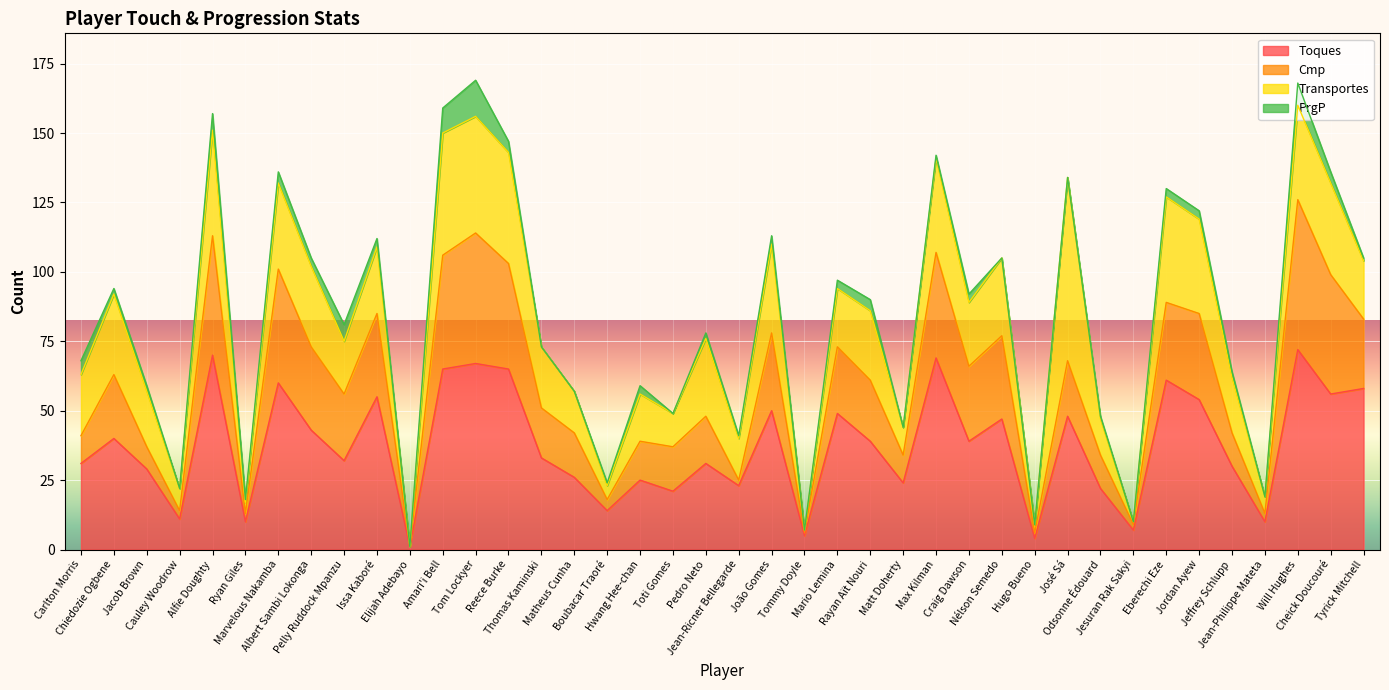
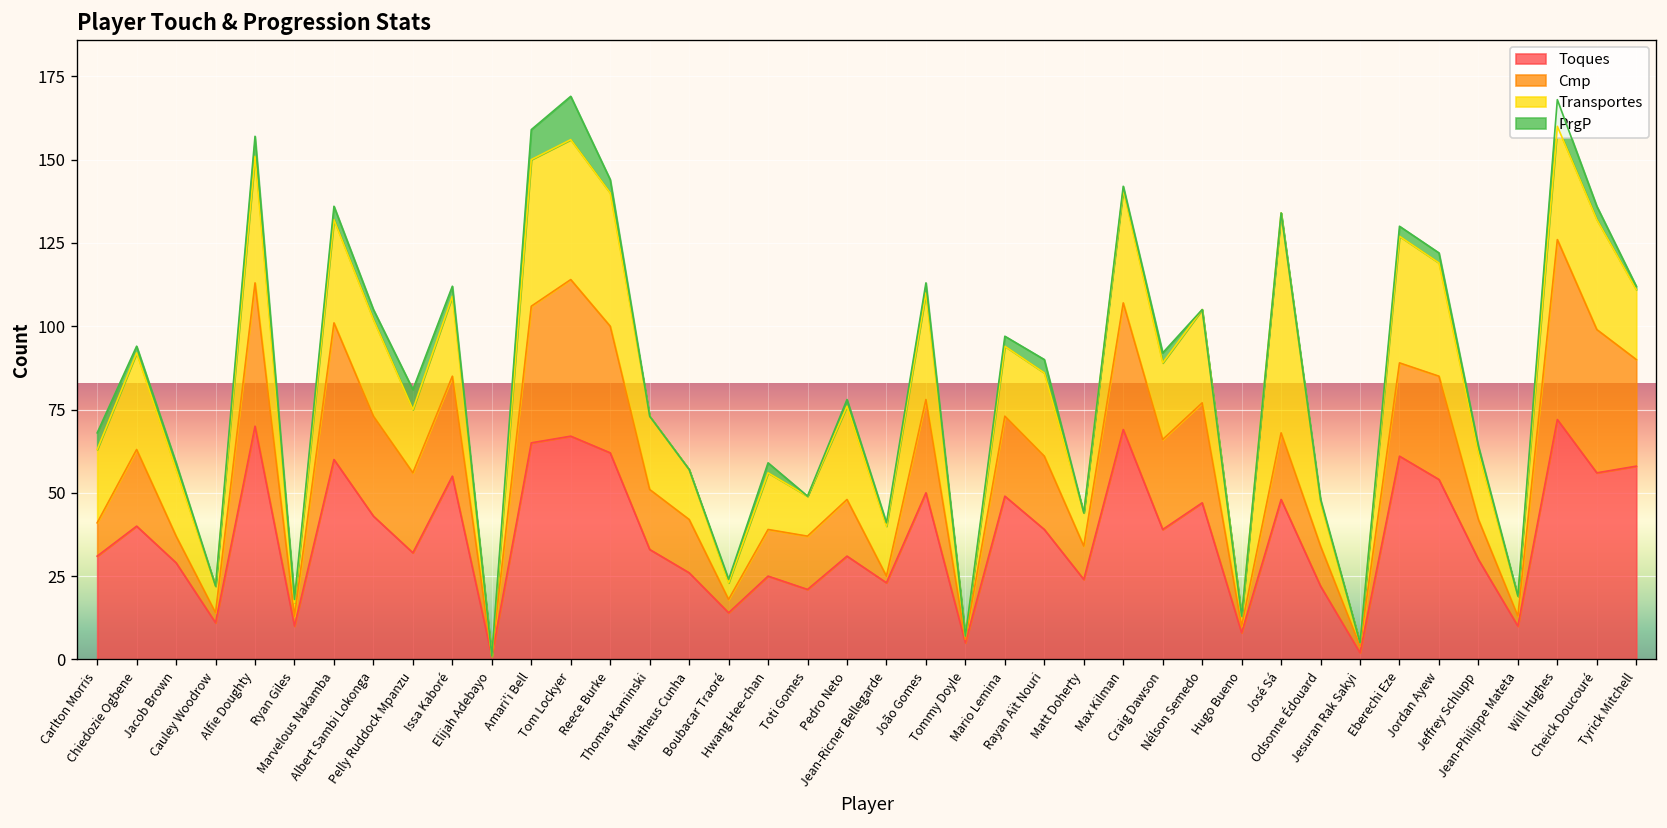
Toques, Reece Burke: 65 -> 62
Toques, Hugo Bueno: 4 -> 8
Toques, Jesuran Rak Sakyi: 7 -> 2
Cmp, Tyrick Mitchell: 25 -> 32
